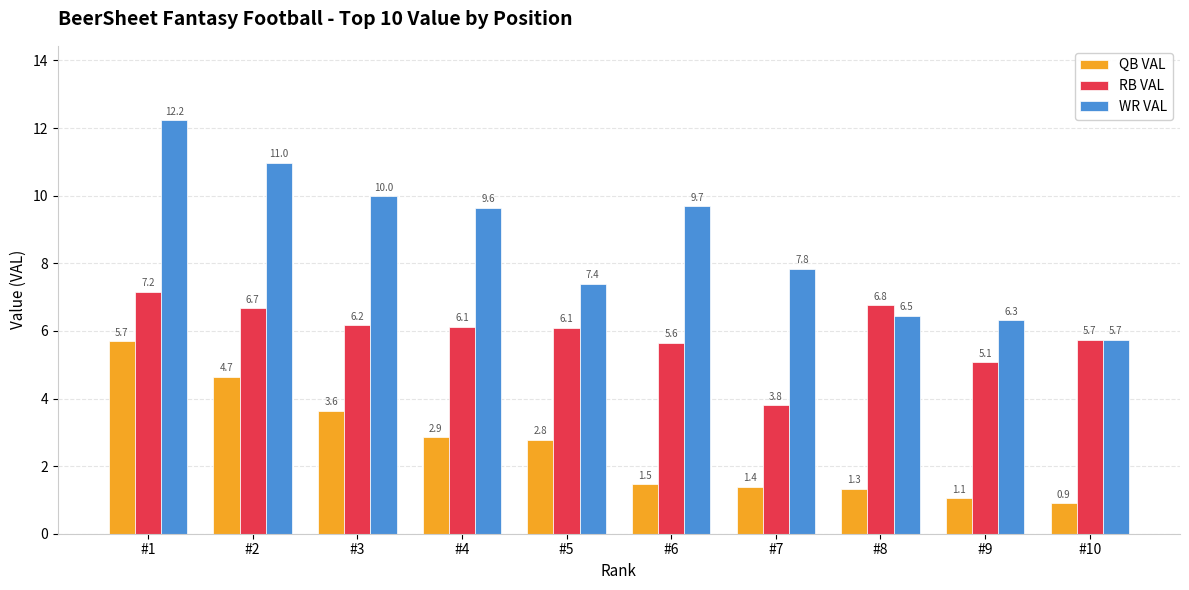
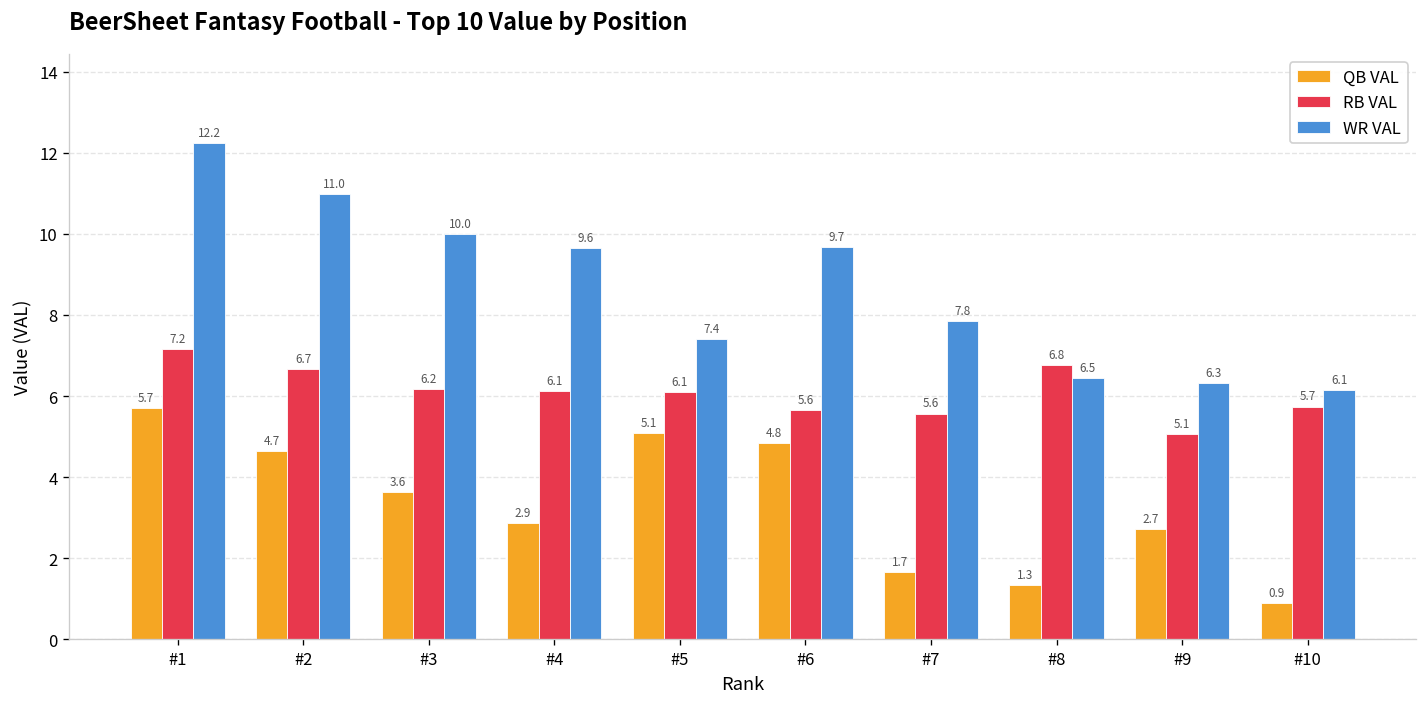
QB VAL, #5: 2.8 -> 5.1
QB VAL, #6: 1.5 -> 4.8
QB VAL, #7: 1.4 -> 1.7
RB VAL, #7: 3.8 -> 5.6
QB VAL, #9: 1.1 -> 2.7
WR VAL, #10: 5.7 -> 6.1
